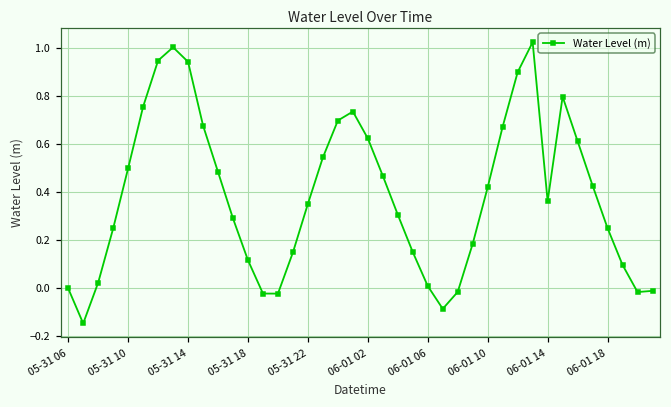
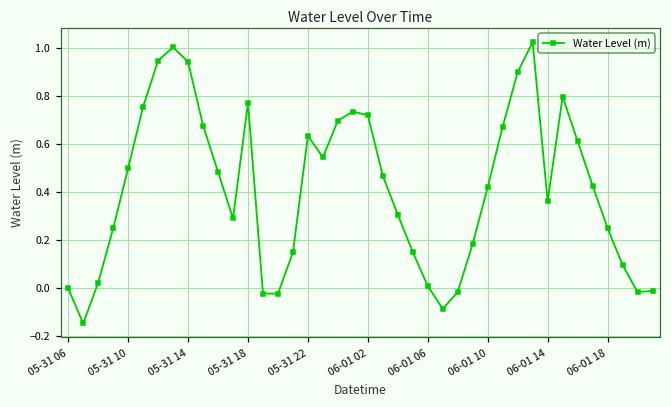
05-31 18: 0.12 -> 0.77
05-31 22: 0.35 -> 0.63
06-01 02: 0.62 -> 0.72
